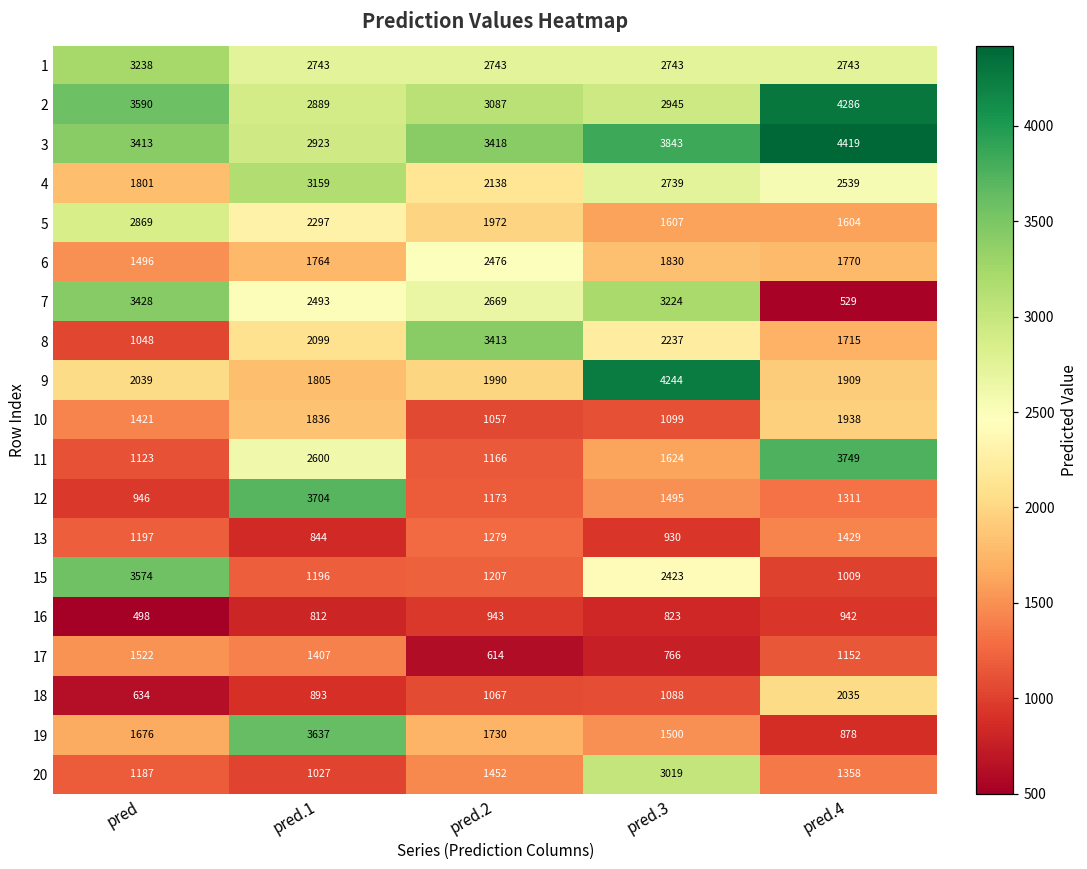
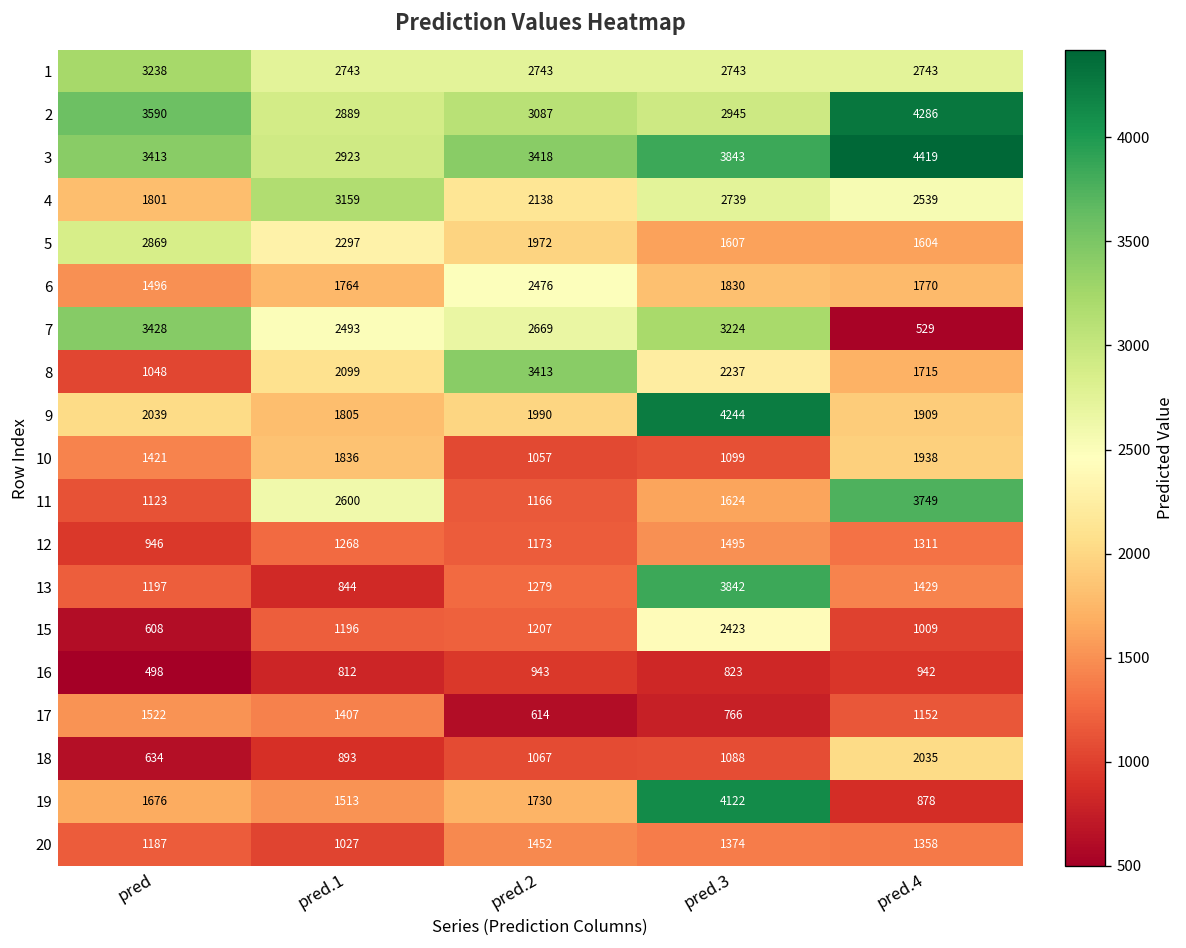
12, pred.1: 3704 -> 1268
13, pred.3: 930 -> 3842
15, pred: 3574 -> 608
19, pred.1: 3637 -> 1513
19, pred.3: 1500 -> 4122
20, pred.3: 3019 -> 1374
